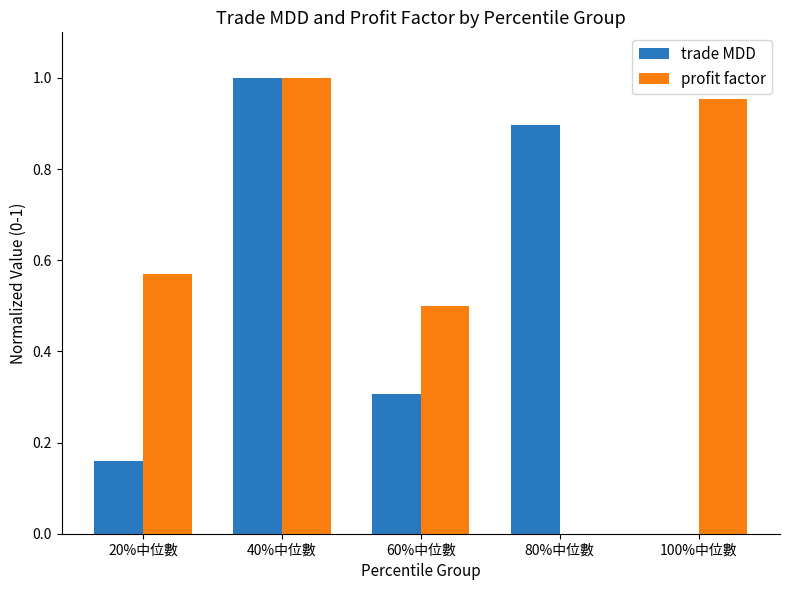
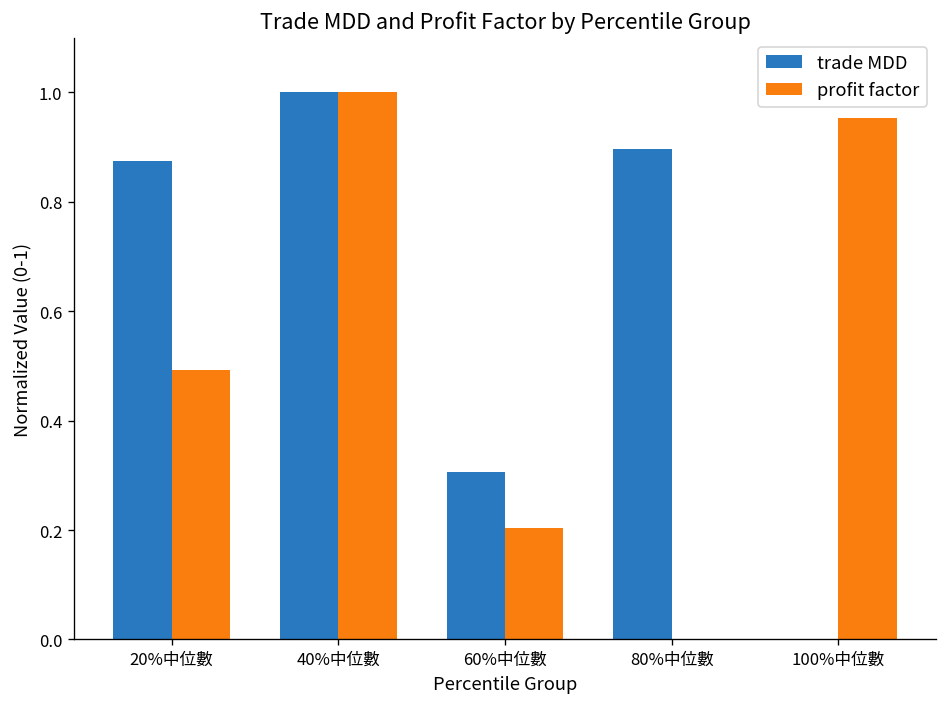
trade MDD, 20%中位數: 0.16 -> 0.88
profit factor, 20%中位數: 0.57 -> 0.49
profit factor, 60%中位數: 0.50 -> 0.20
